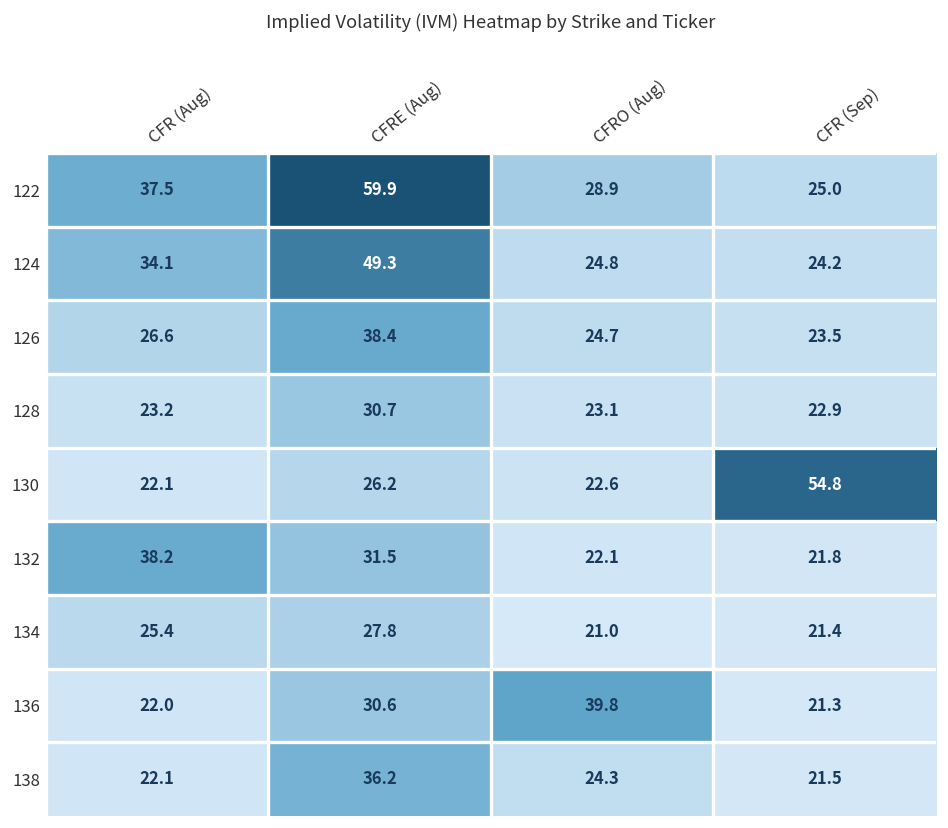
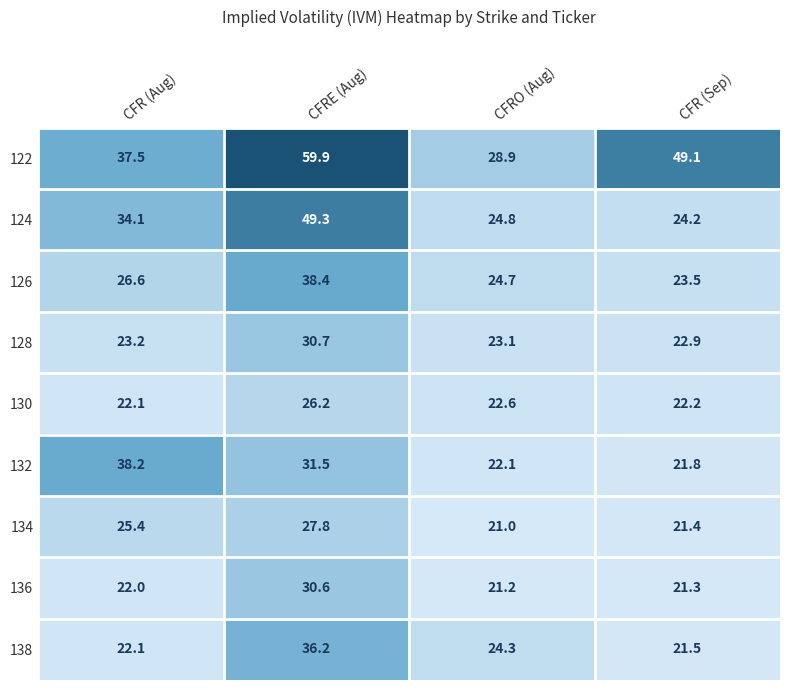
122, CFR (Sep): 25.0 -> 49.1
130, CFR (Sep): 54.8 -> 22.2
136, CFRO (Aug): 39.8 -> 21.2
